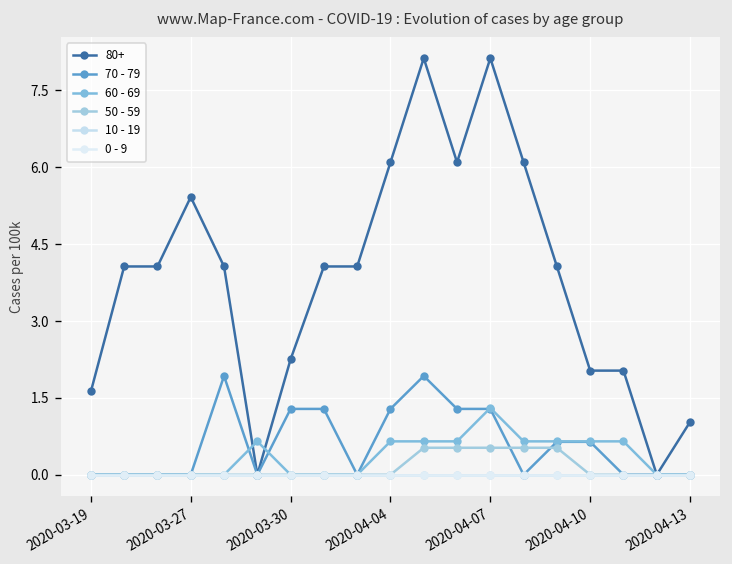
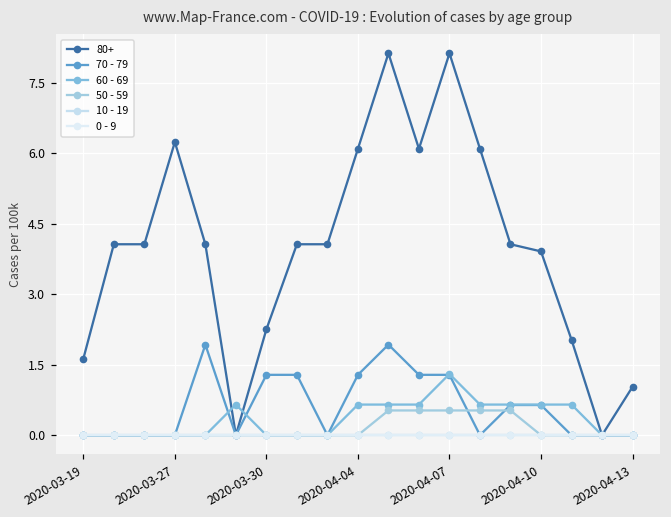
80+, 2020-03-27: 5.4 -> 6.2
80+, 2020-04-10: 2.0 -> 3.9
